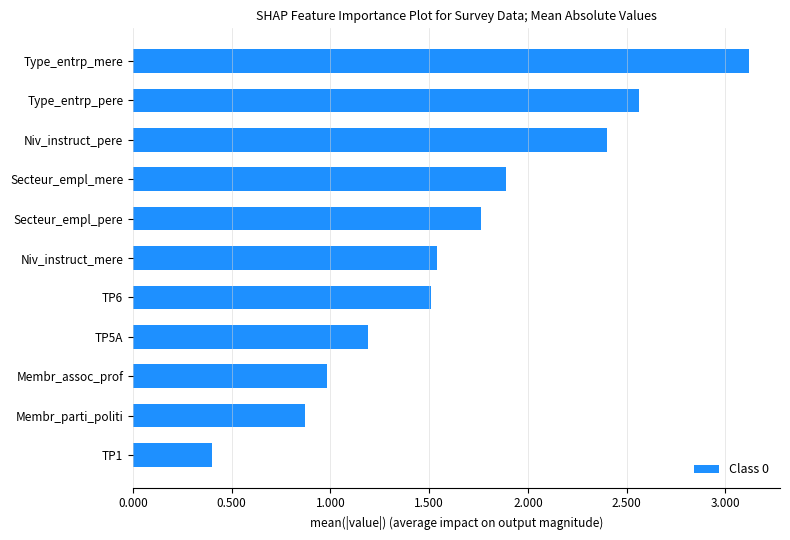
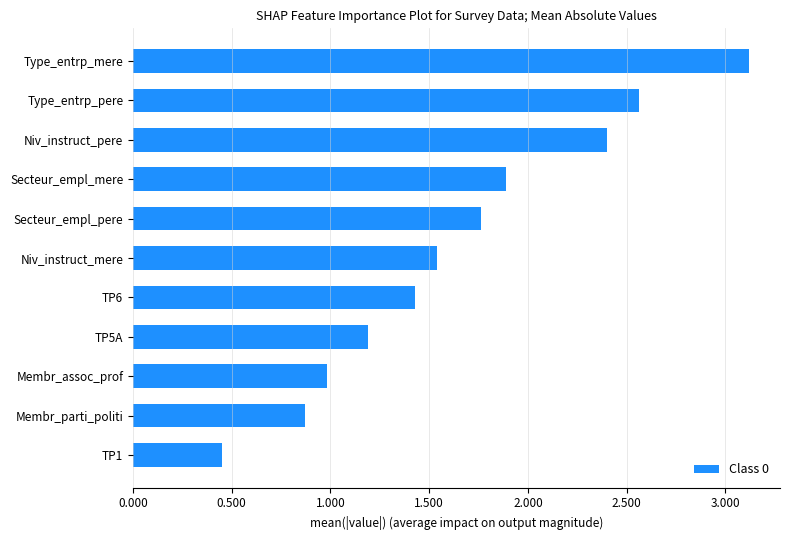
TP6: 1.51 -> 1.43
TP1: 0.40 -> 0.45
